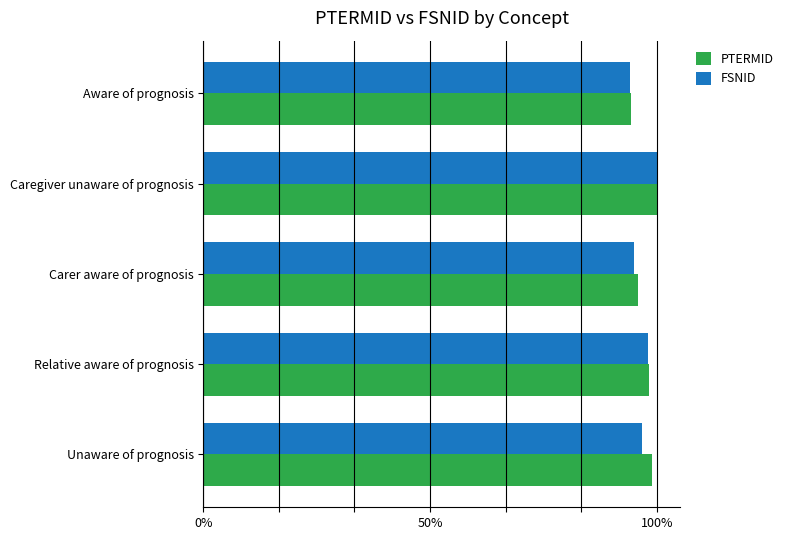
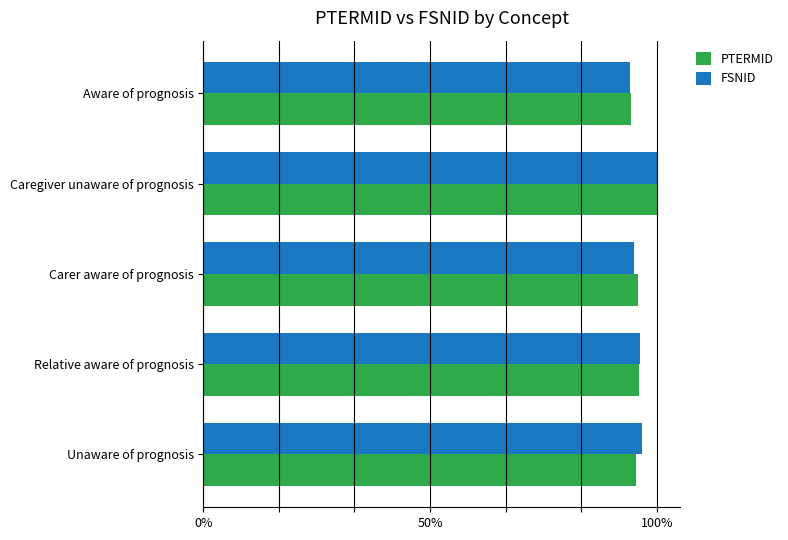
FSNID, Relative aware of prognosis: 98% -> 96%
PTERMID, Relative aware of prognosis: 98% -> 96%
PTERMID, Unaware of prognosis: 99% -> 95%
